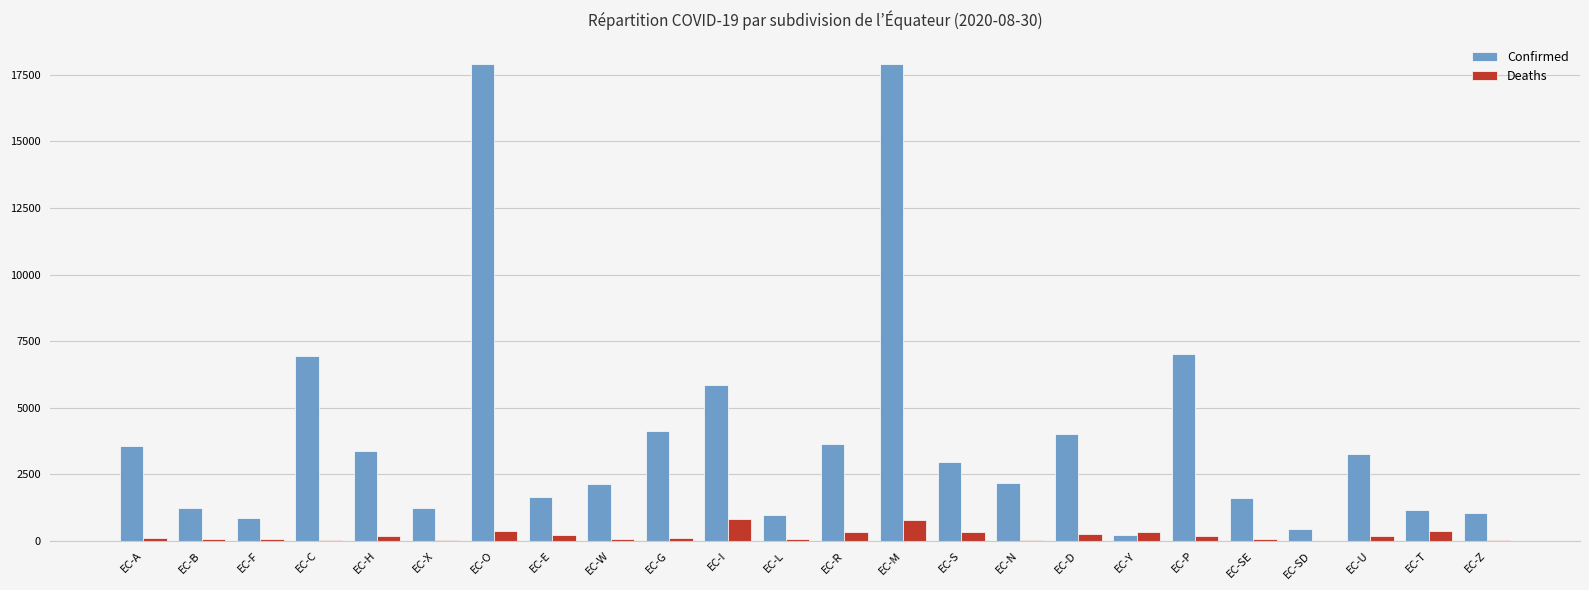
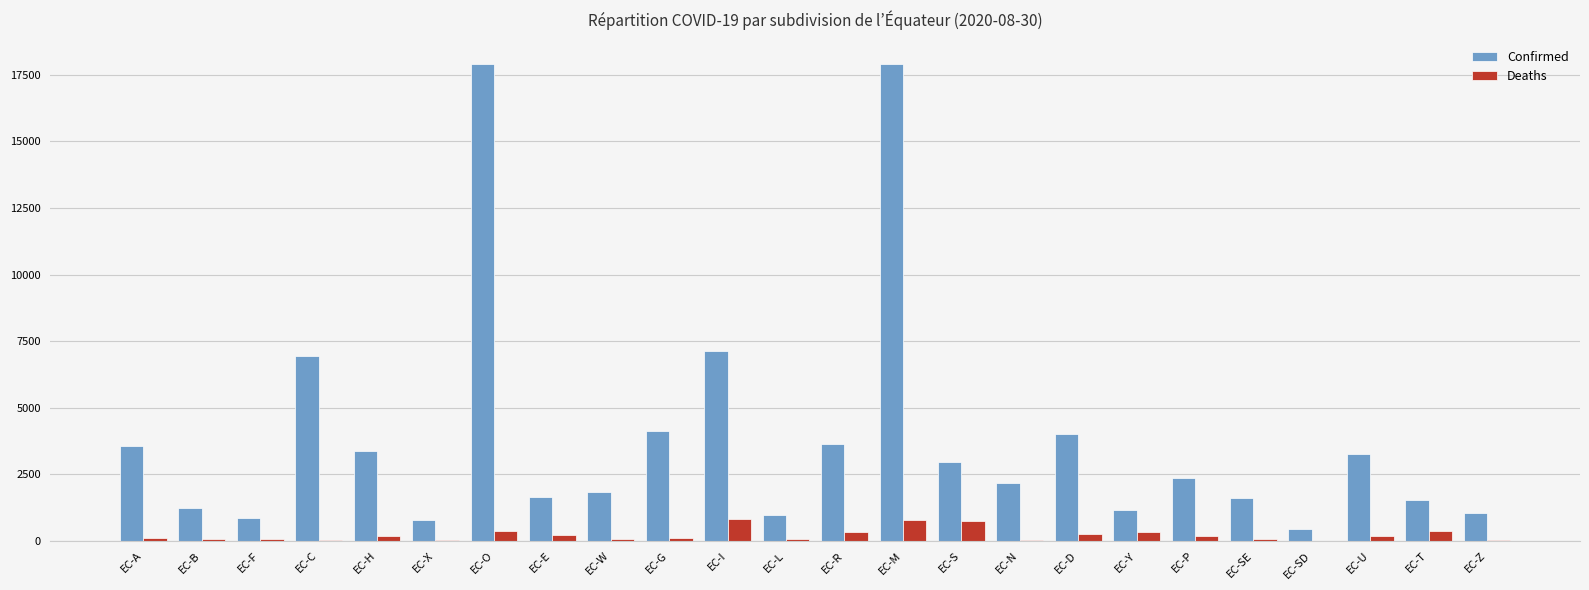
Confirmed, EC-X: 1200 -> 800
Confirmed, EC-W: 2100 -> 1800
Confirmed, EC-I: 5800 -> 7100
Deaths, EC-S: 300 -> 700
Confirmed, EC-Y: 200 -> 1200
Confirmed, EC-P: 7000 -> 2400
Confirmed, EC-T: 1200 -> 1500
